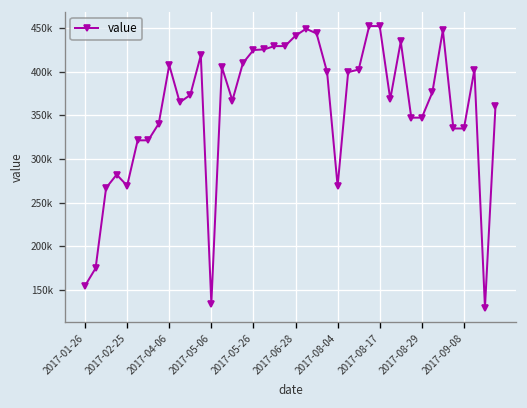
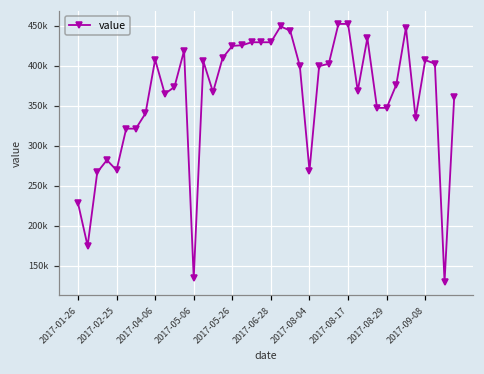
2017-01-26: 150000 -> 230000
2017-06-28: 440000 -> 430000
2017-09-08: 330000 -> 410000
